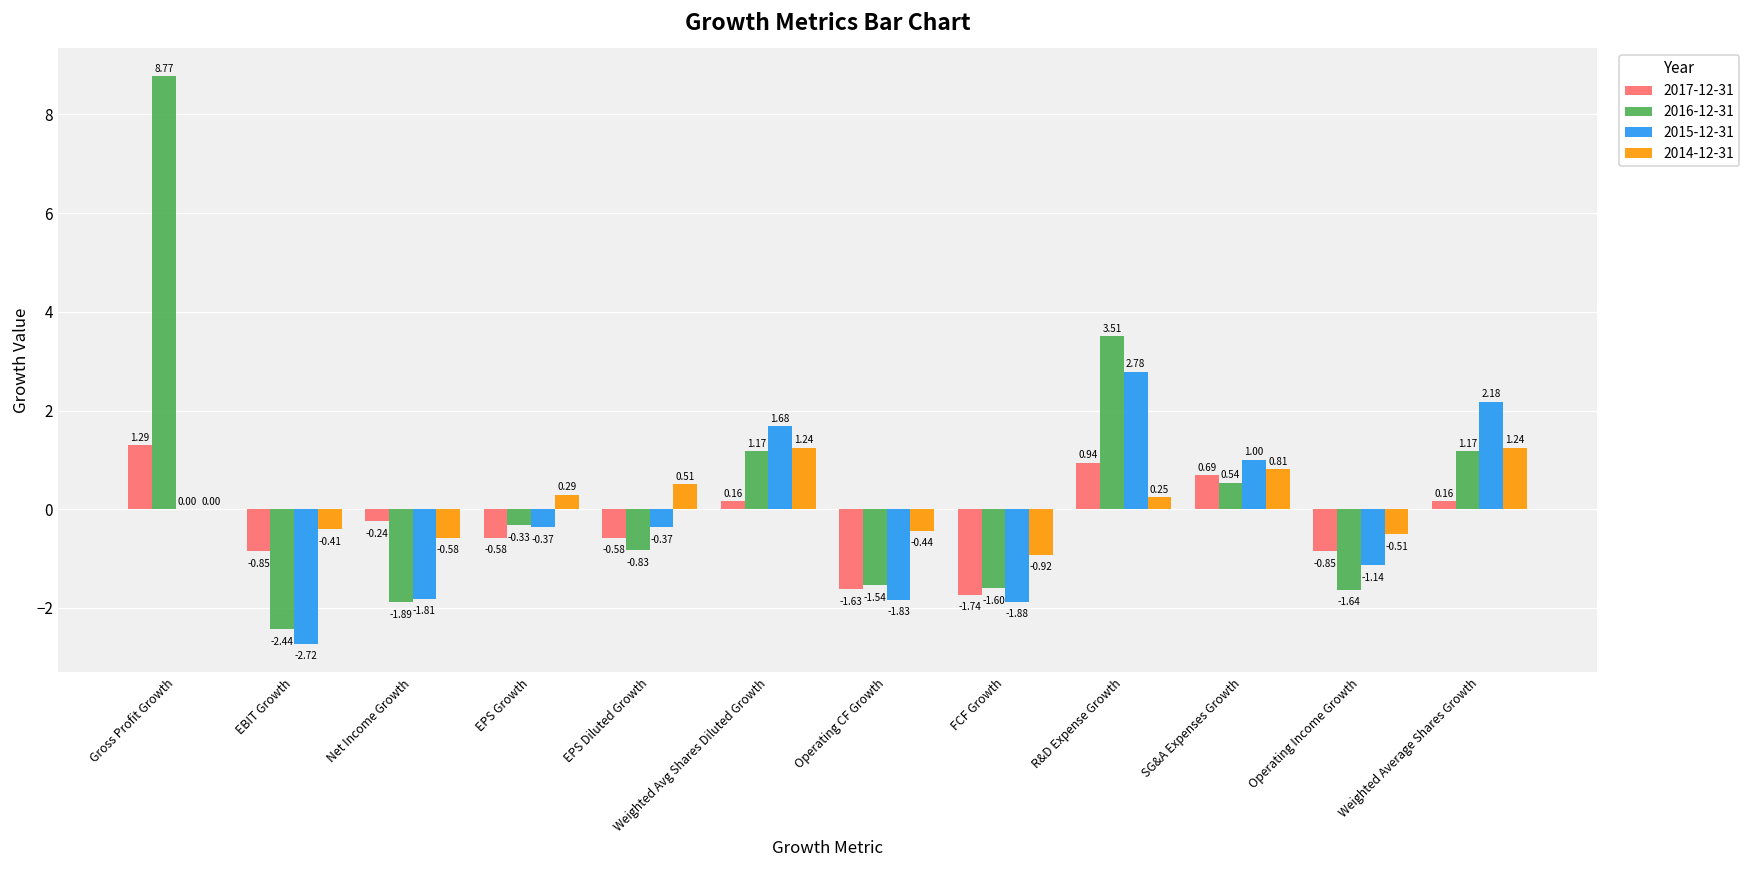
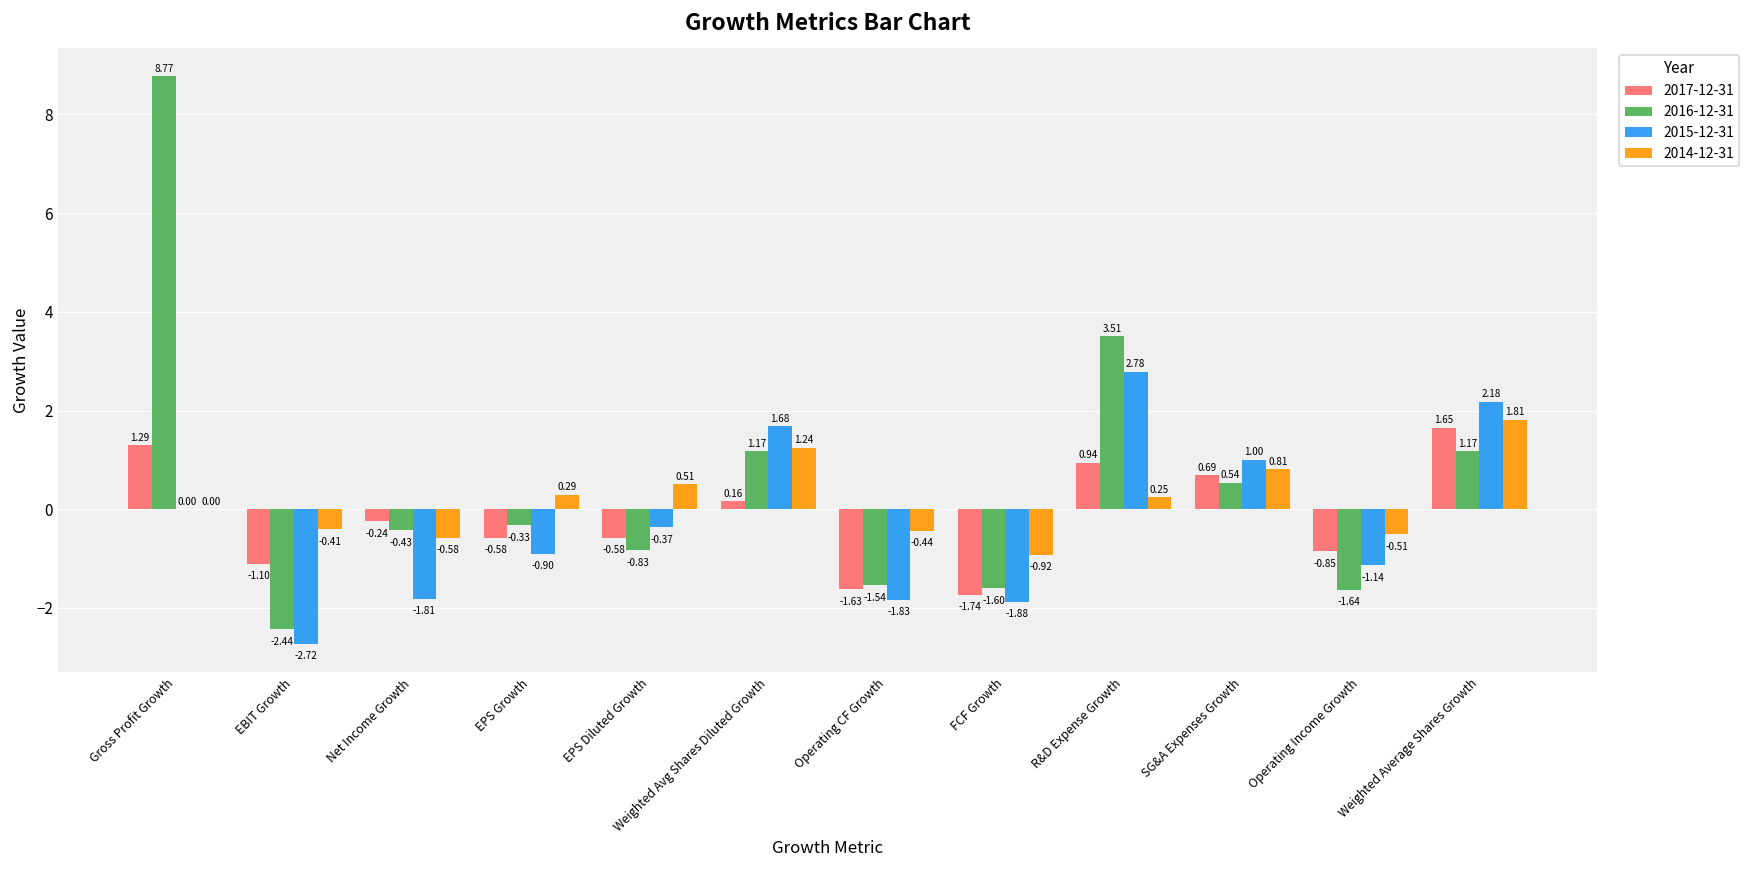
2017-12-31, EBIT Growth: -0.85 -> -1.10
2016-12-31, Net Income Growth: -1.89 -> -0.43
2015-12-31, EPS Growth: -0.37 -> -0.90
2017-12-31, Weighted Average Shares Growth: 0.16 -> 1.65
2014-12-31, Weighted Average Shares Growth: 1.24 -> 1.81
